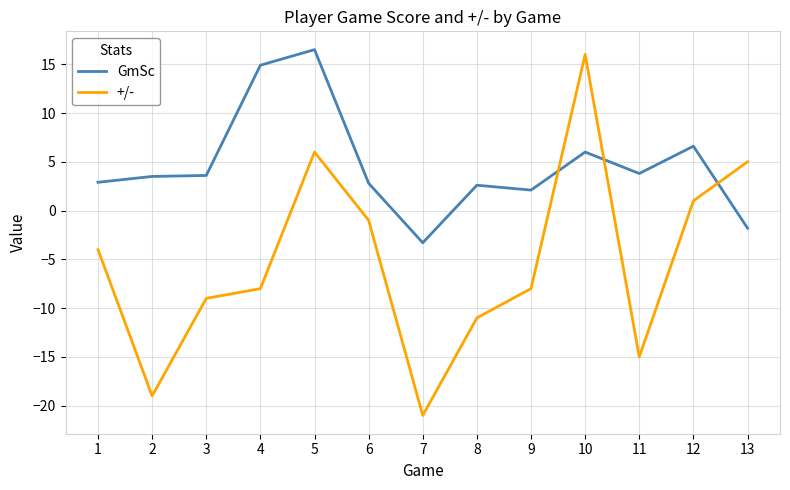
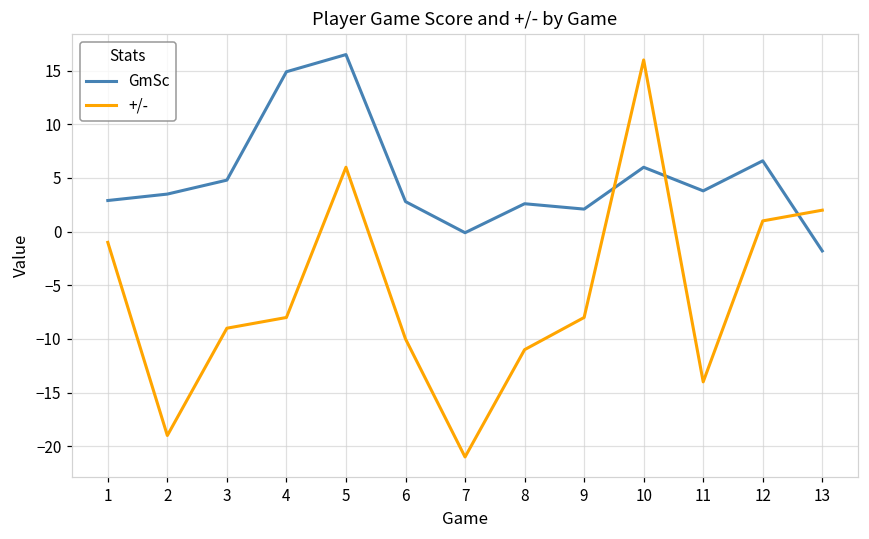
+/-, 1: -4 -> -1
GmSc, 3: 4 -> 5
+/-, 6: -1 -> -10
GmSc, 7: -3 -> 0
+/-, 11: -15 -> -14
+/-, 13: 5 -> 2
